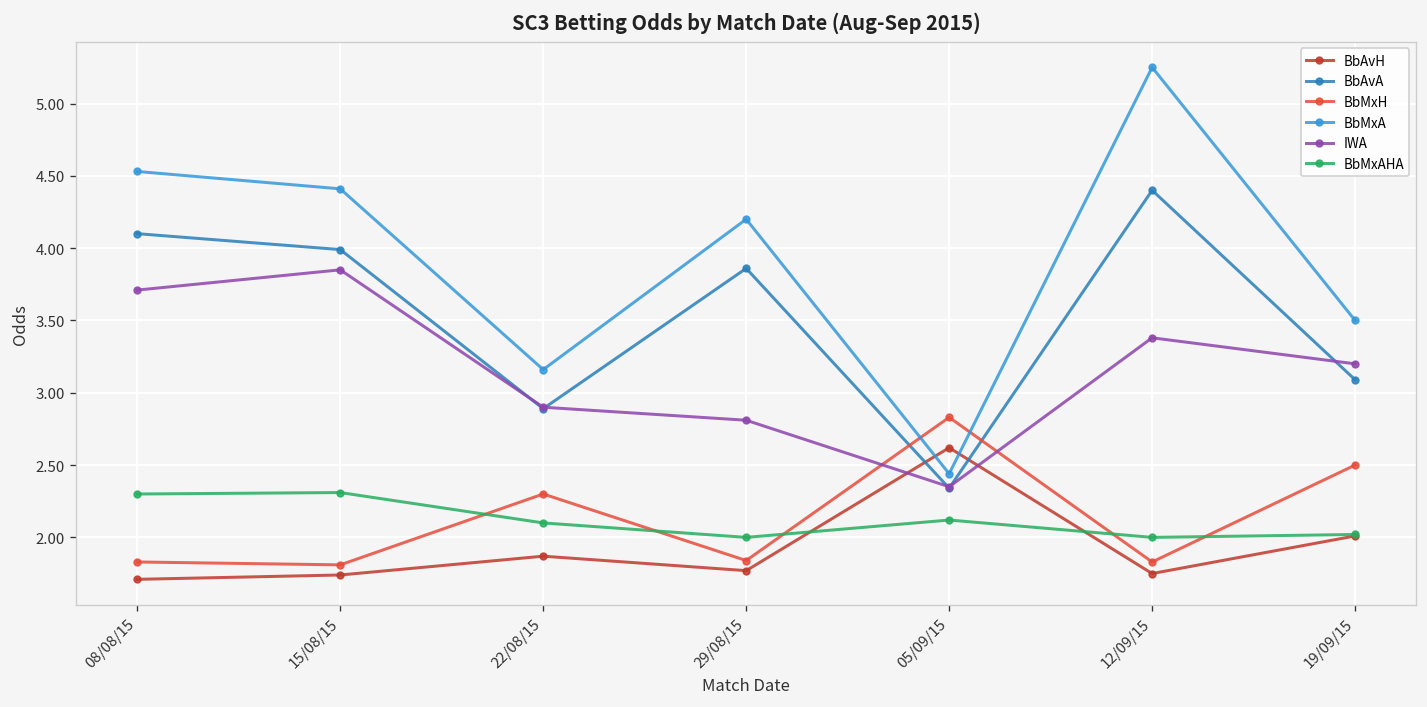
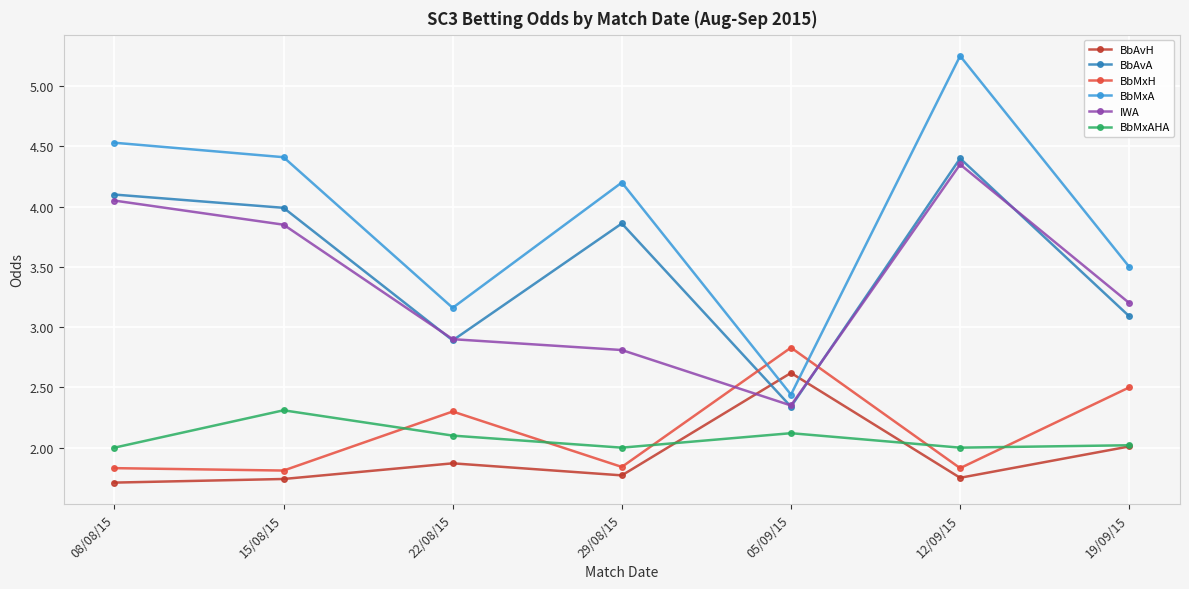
IWA, 08/08/15: 3.71 -> 4.05
BbMxAHA, 08/08/15: 2.3 -> 2.0
IWA, 12/09/15: 3.38 -> 4.35
